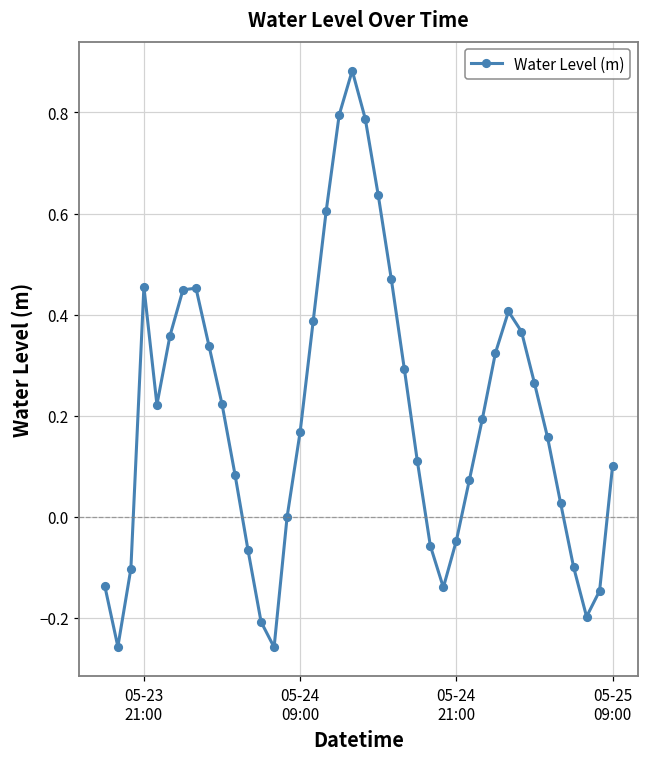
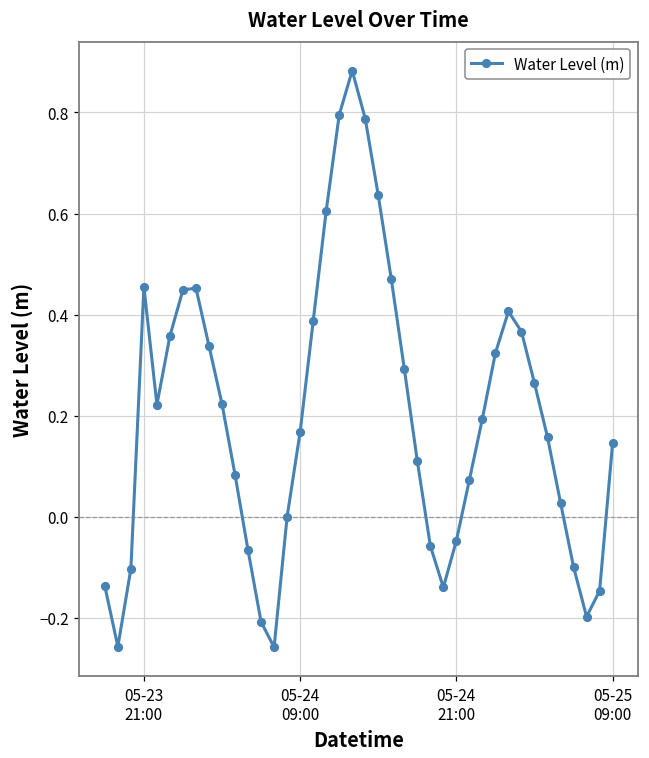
05-25 09:00: 0.10 -> 0.15
